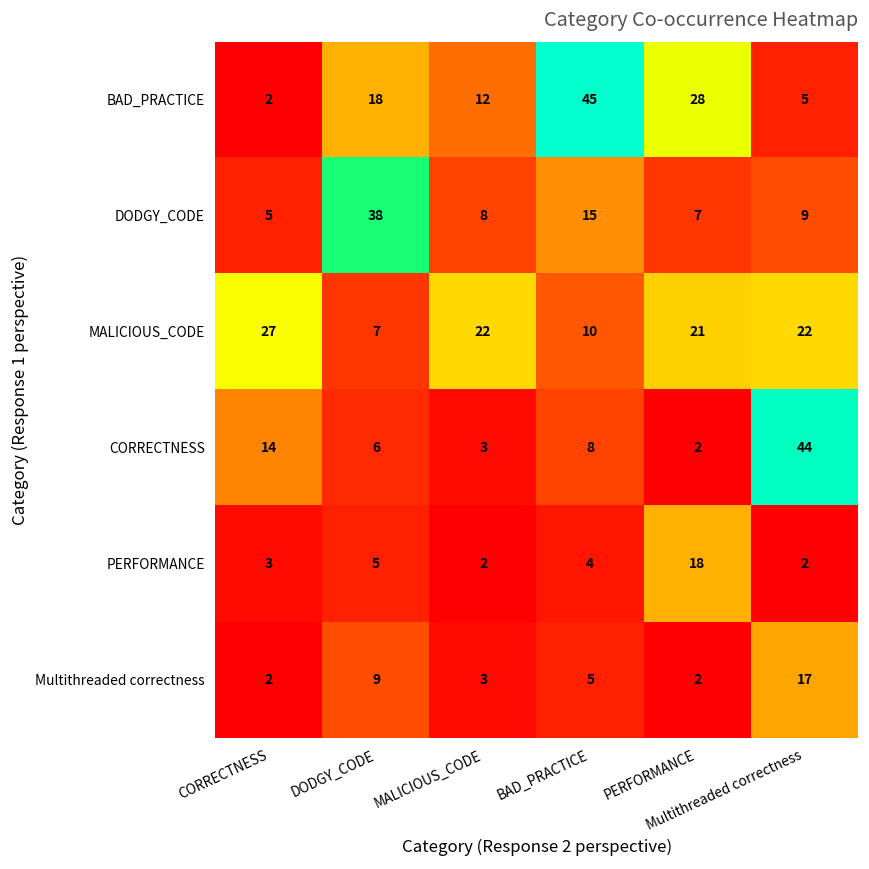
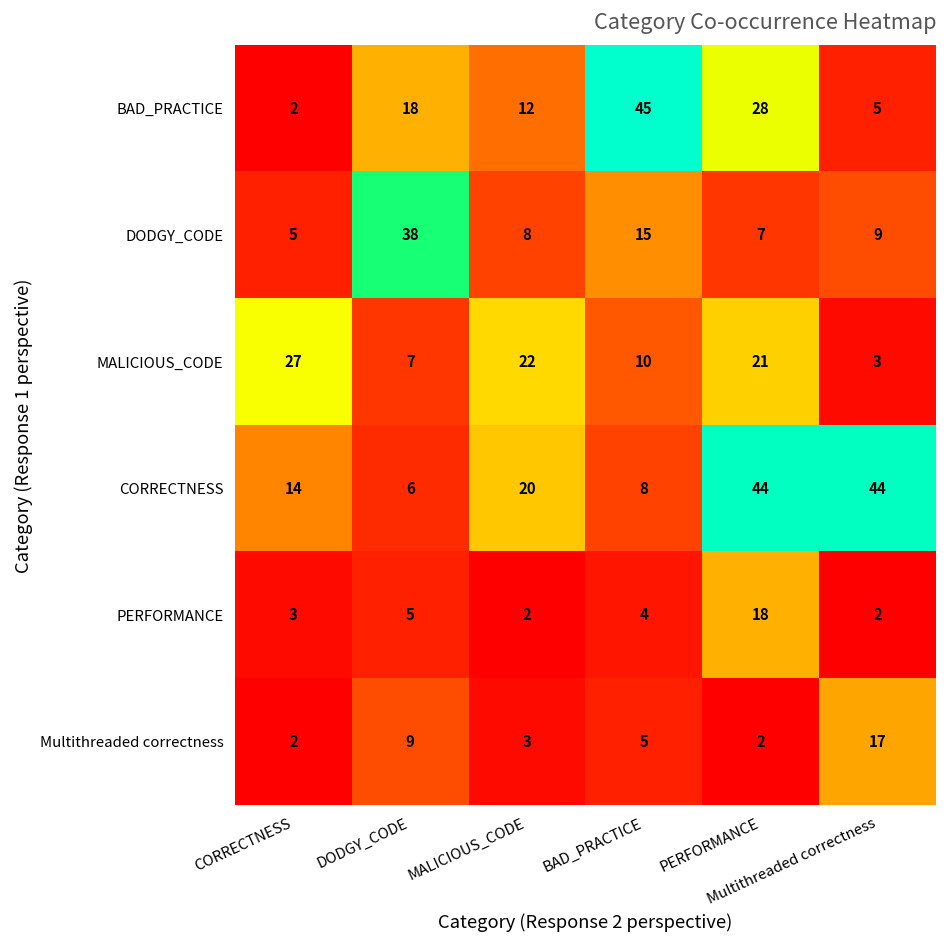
MALICIOUS_CODE, Multithreaded correctness: 22 -> 3
CORRECTNESS, MALICIOUS_CODE: 3 -> 20
CORRECTNESS, PERFORMANCE: 2 -> 44
